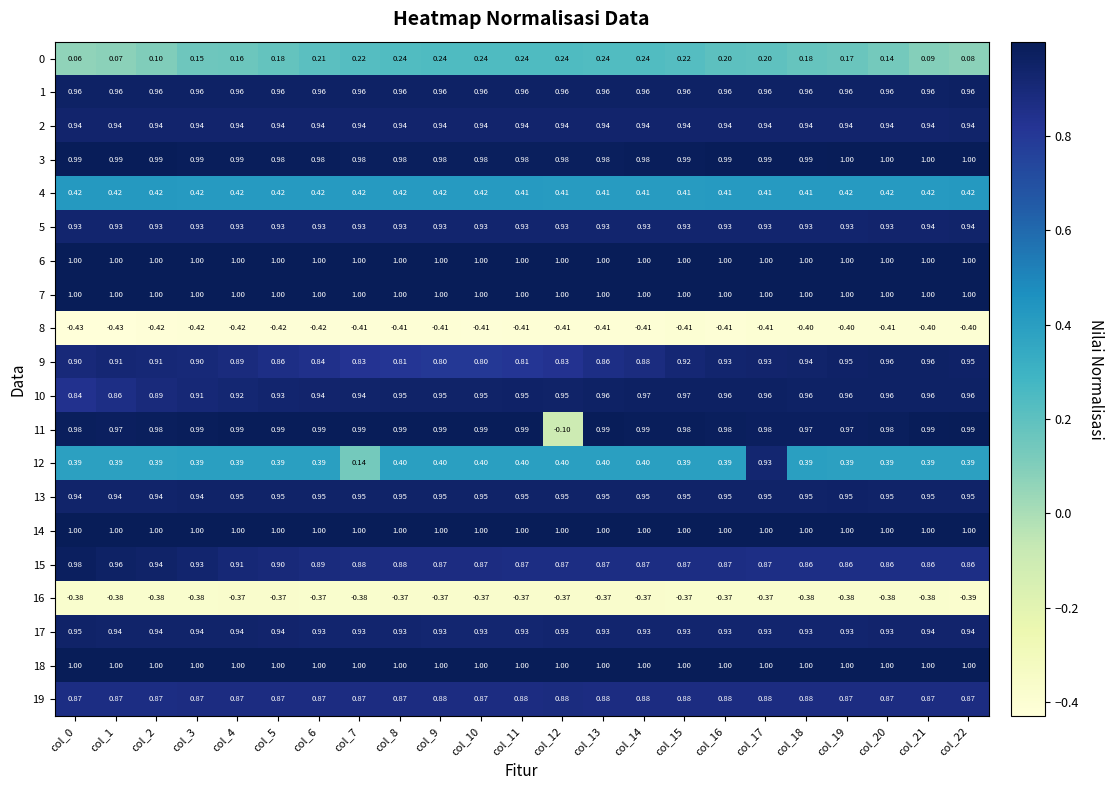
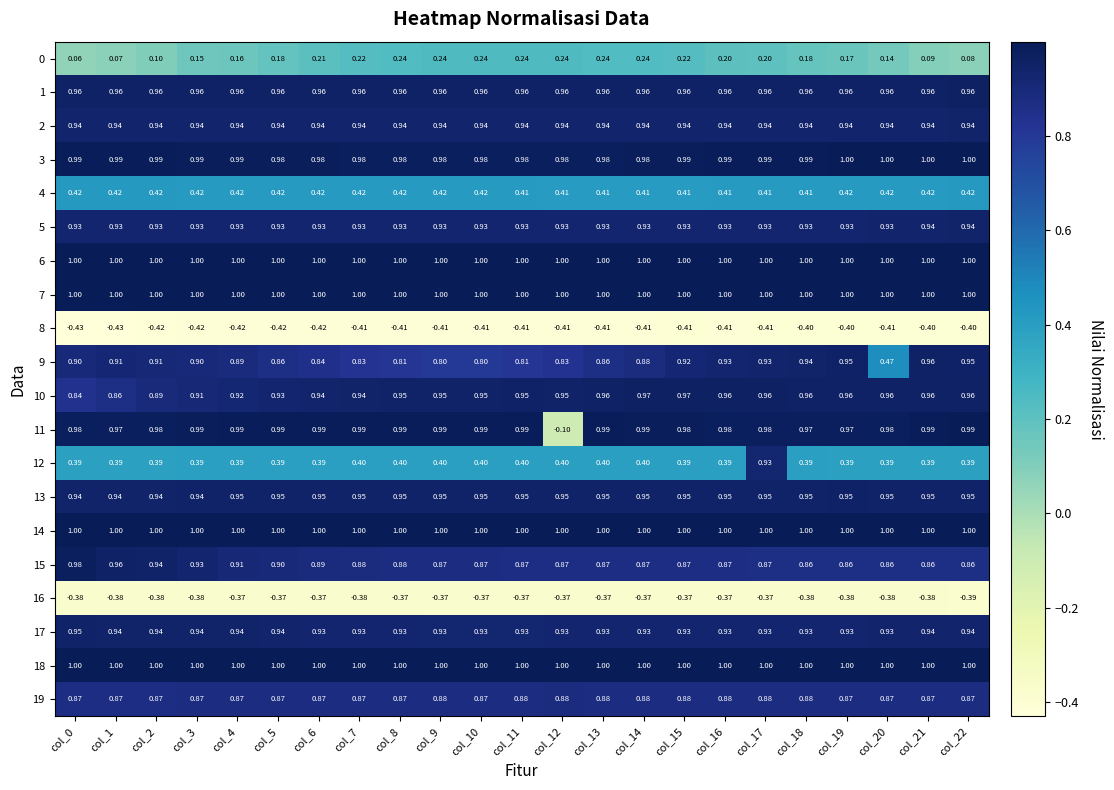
9, col_20: 0.96 -> 0.47
12, col_7: 0.14 -> 0.40
